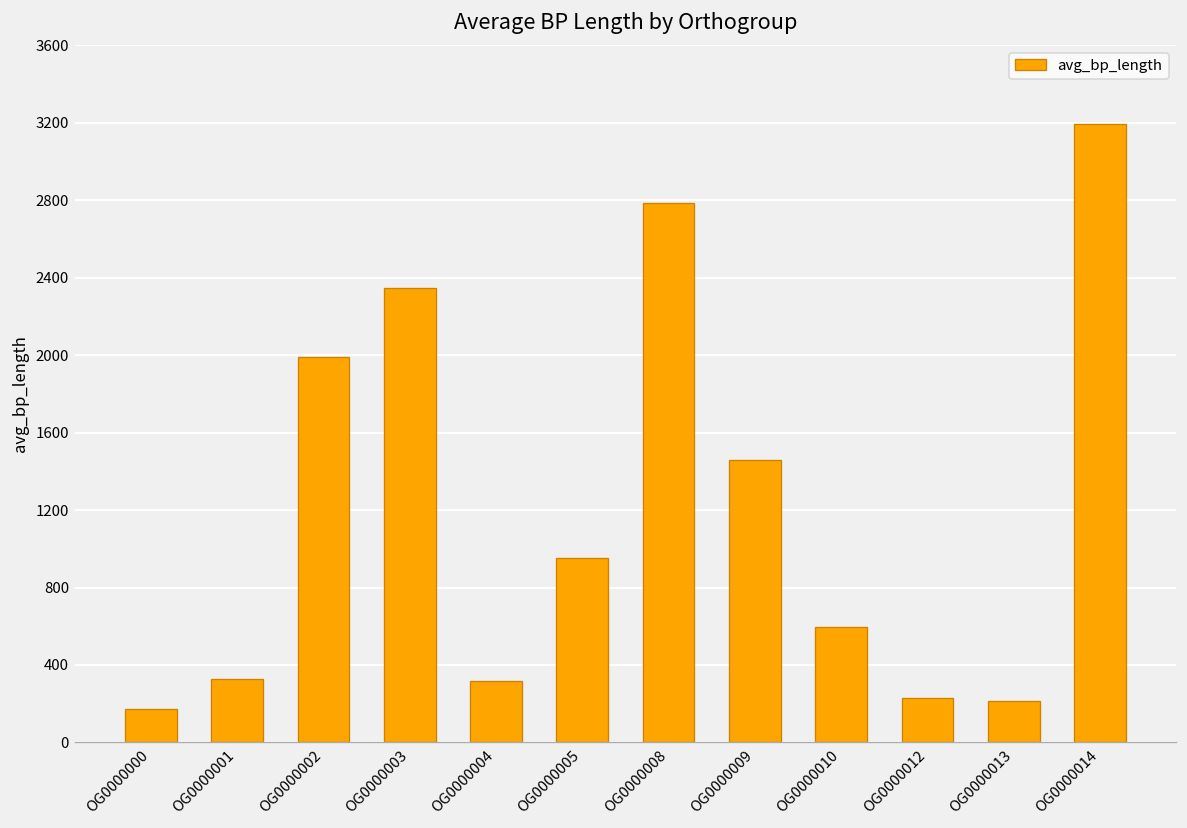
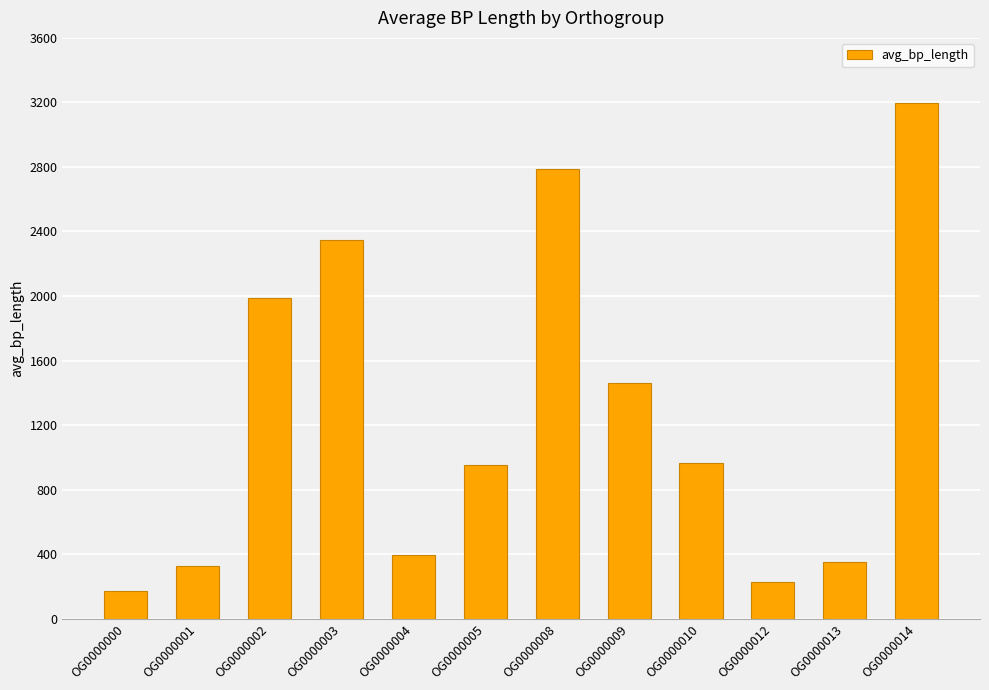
OG0000004: 320 -> 390
OG0000010: 590 -> 970
OG0000013: 220 -> 350
